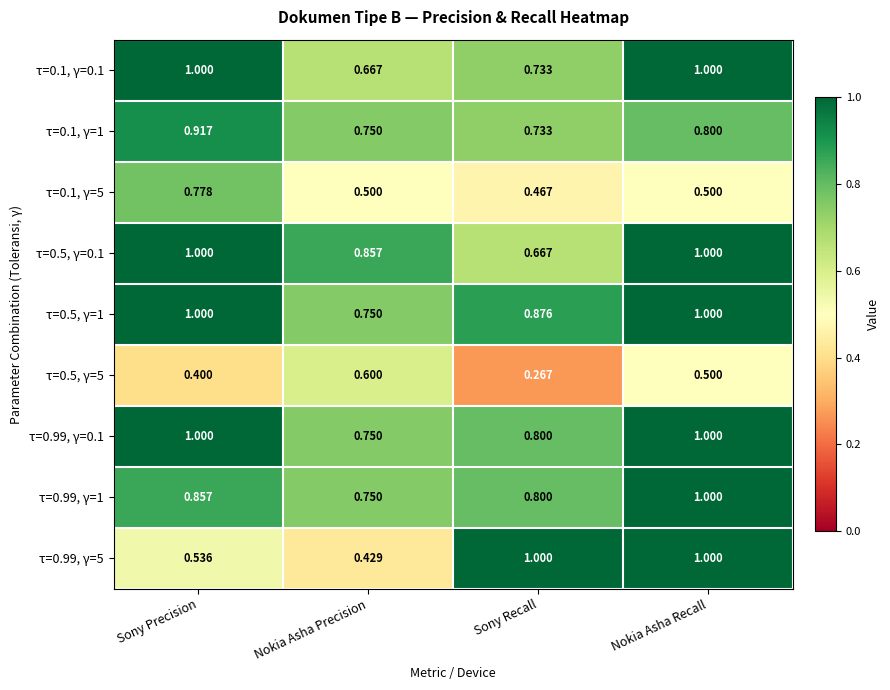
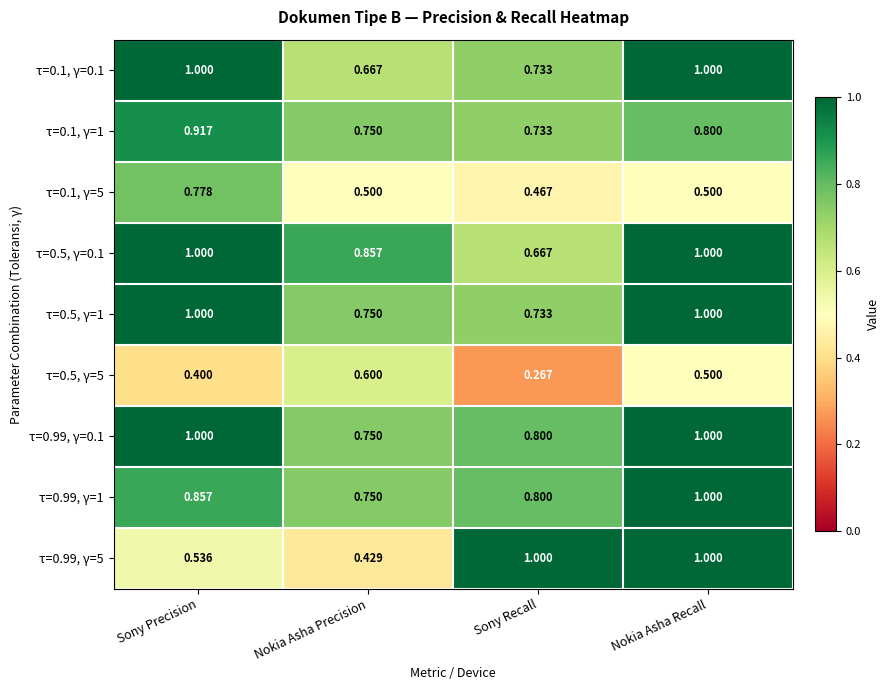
τ=0.5, γ=1, Sony Recall: 0.876 -> 0.733
